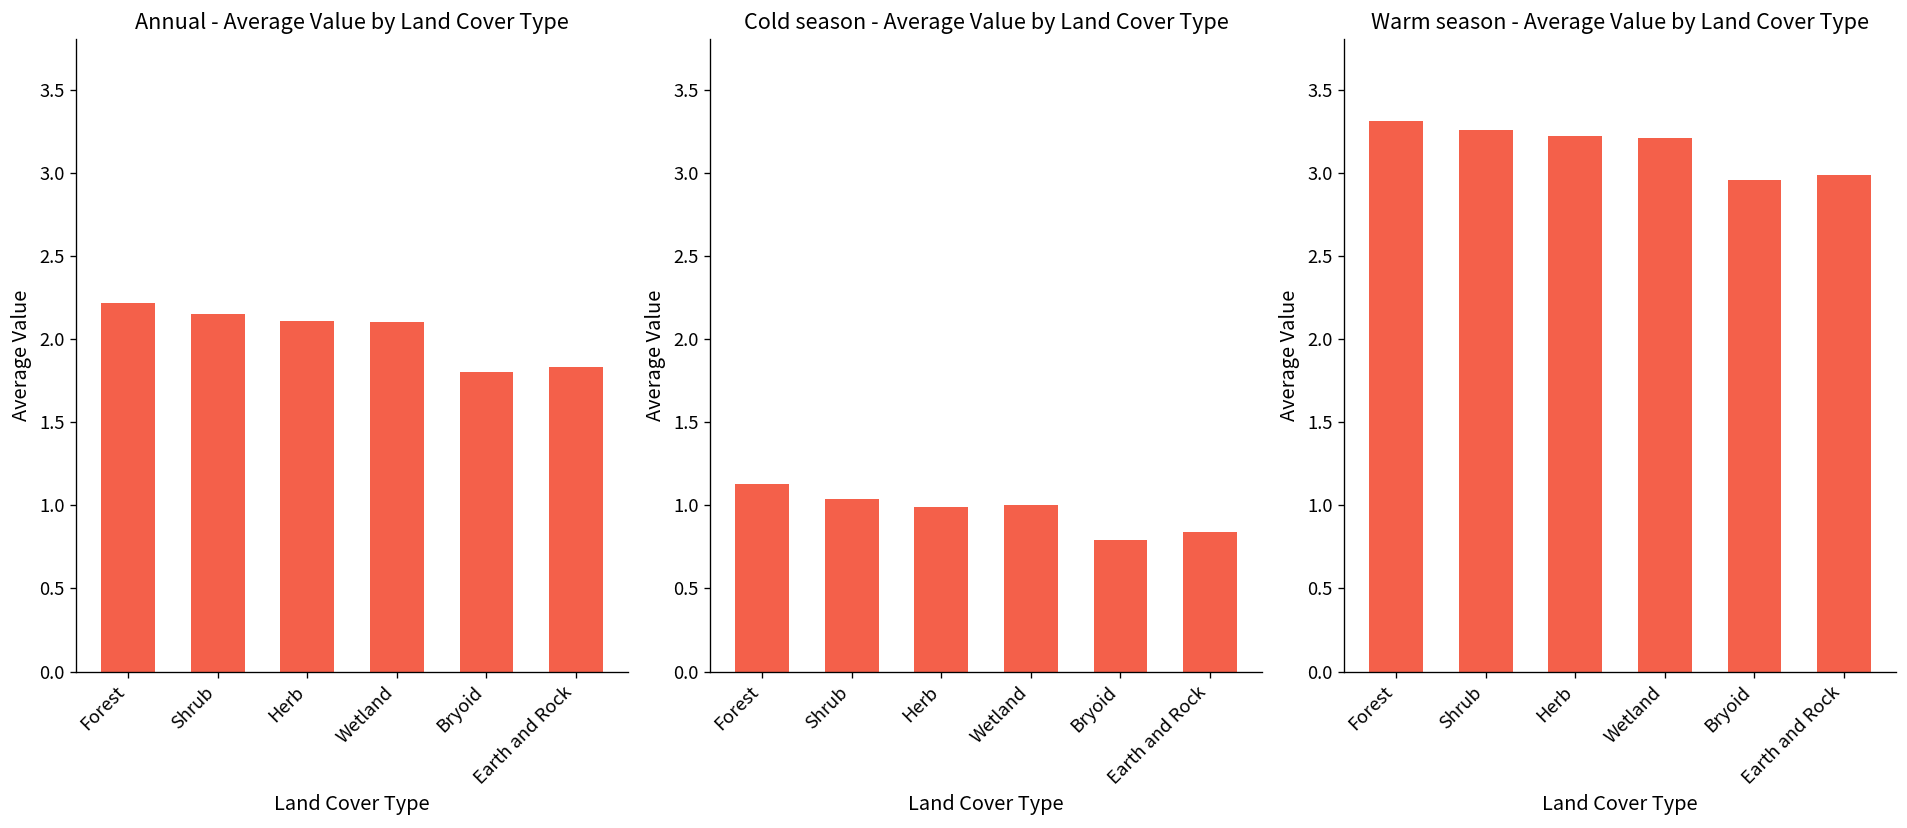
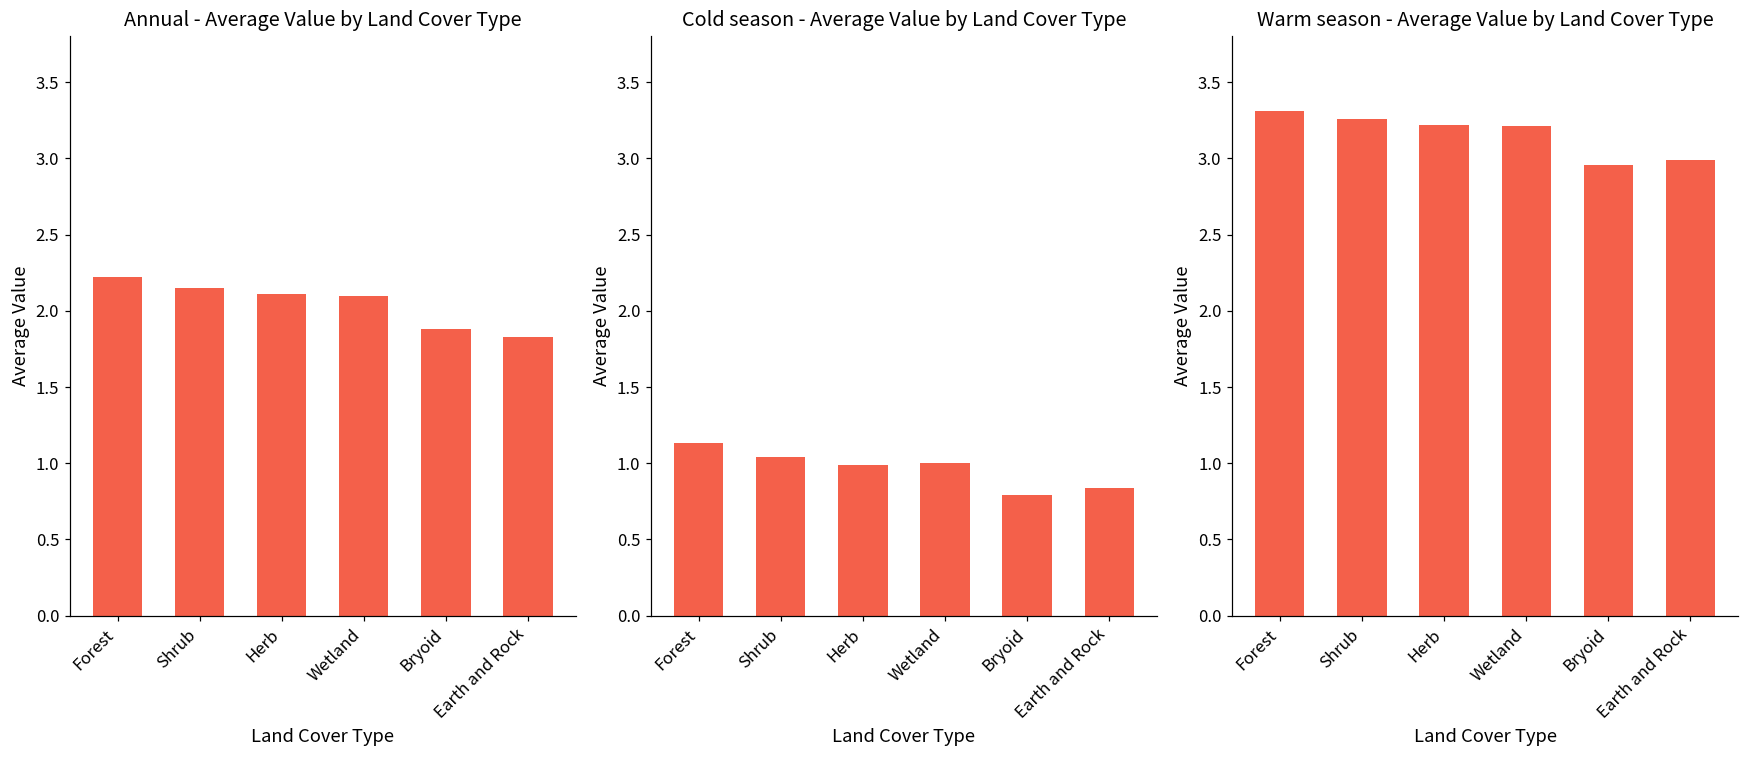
Annual - Average Value by Land Cover Type, Bryoid: 1.80 -> 1.88
